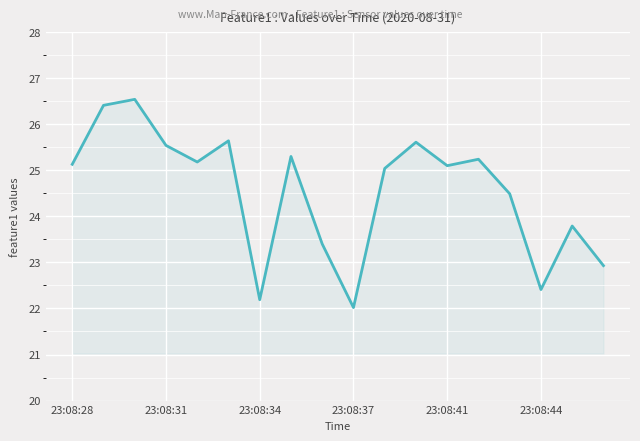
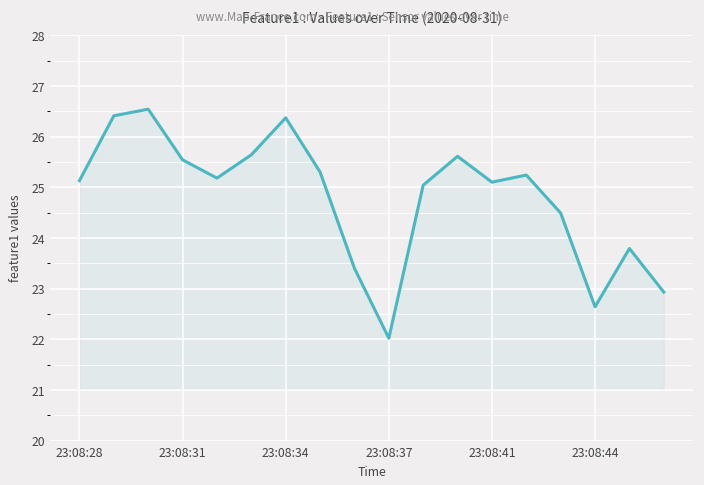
23:08:34: 22.2 -> 26.4
23:08:44: 22.4 -> 22.6
